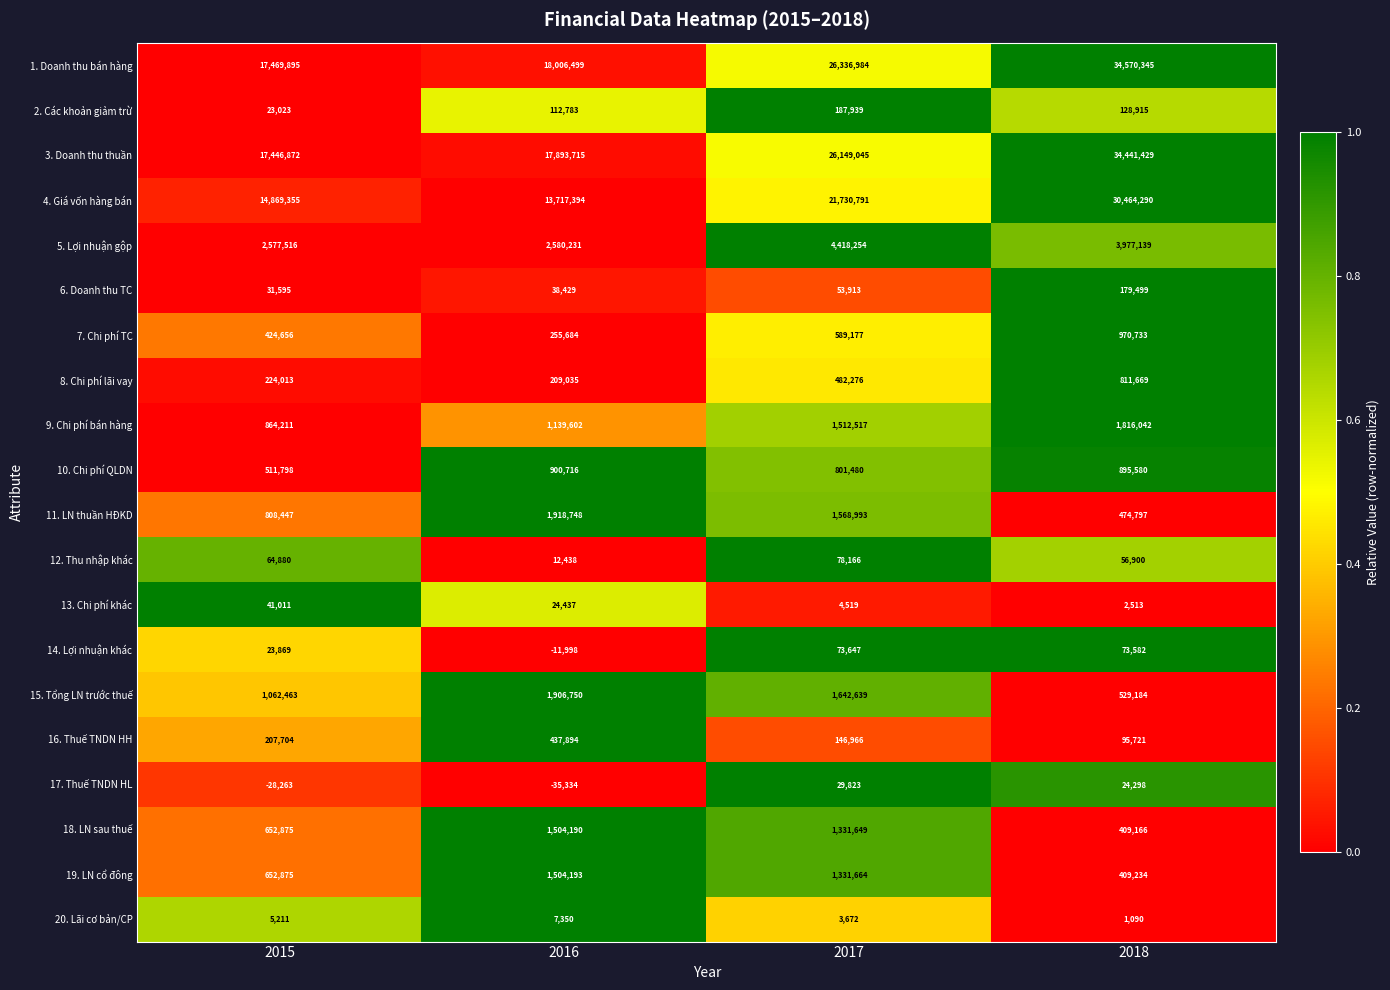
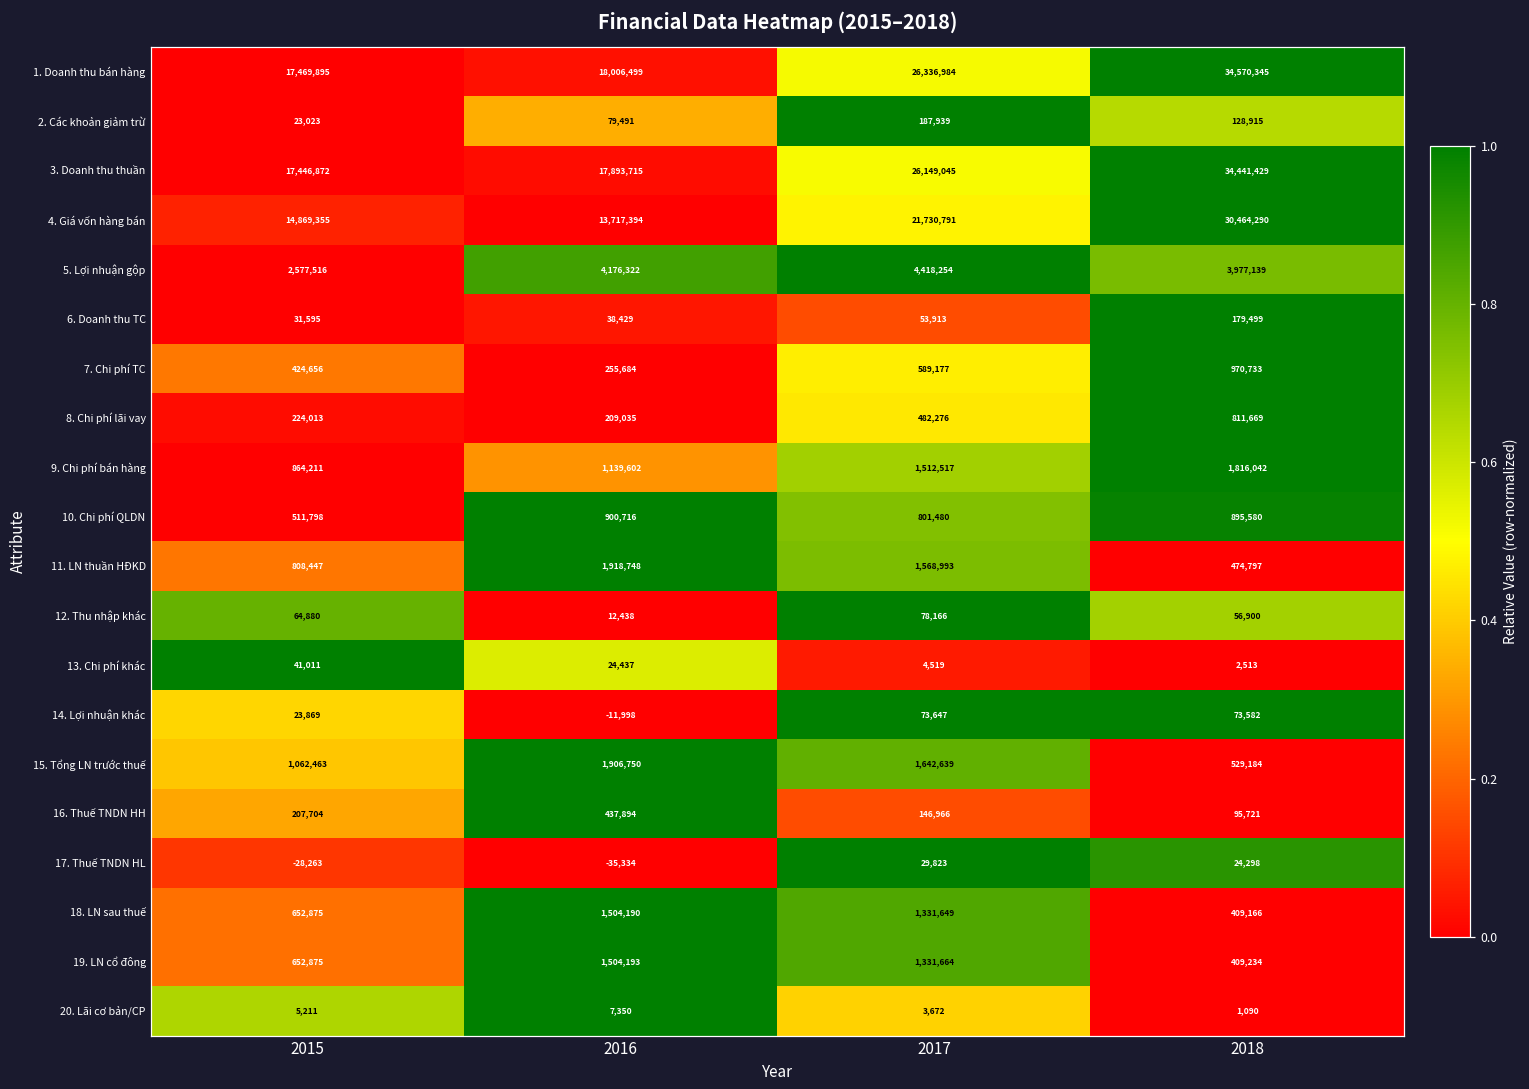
2. Các khoản giảm trừ, 2016: 112,783 -> 79,491
5. Lợi nhuận gộp, 2016: 2,580,231 -> 4,176,322
